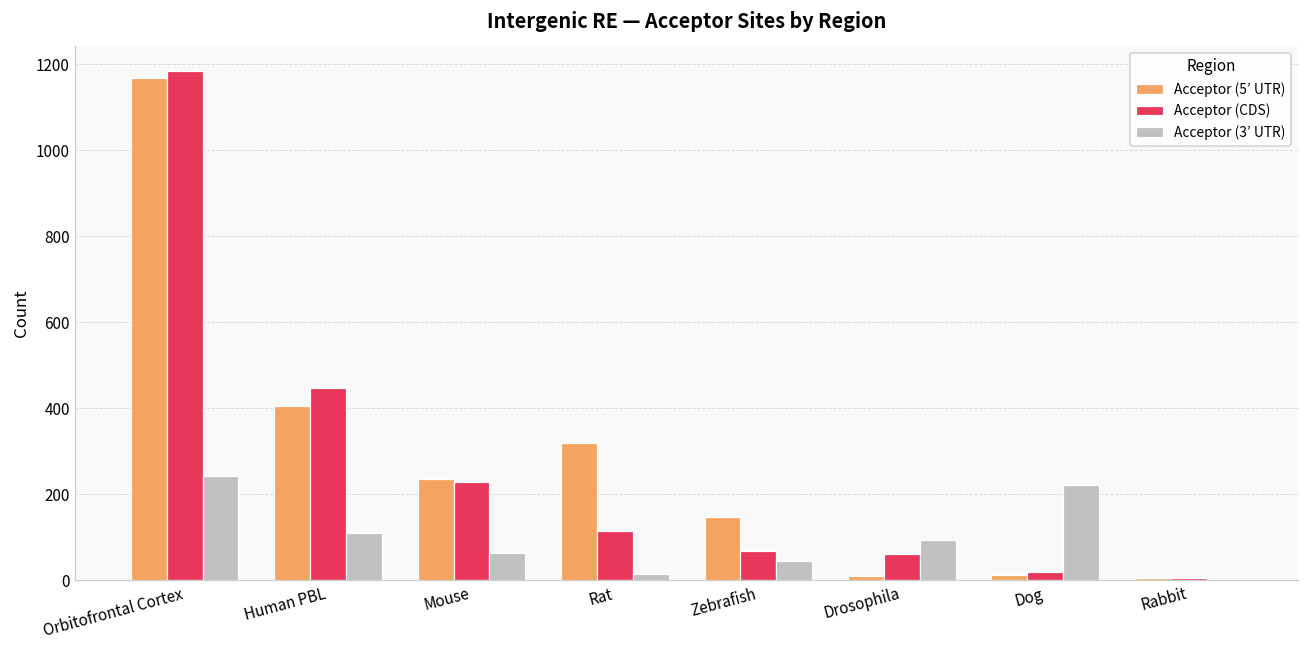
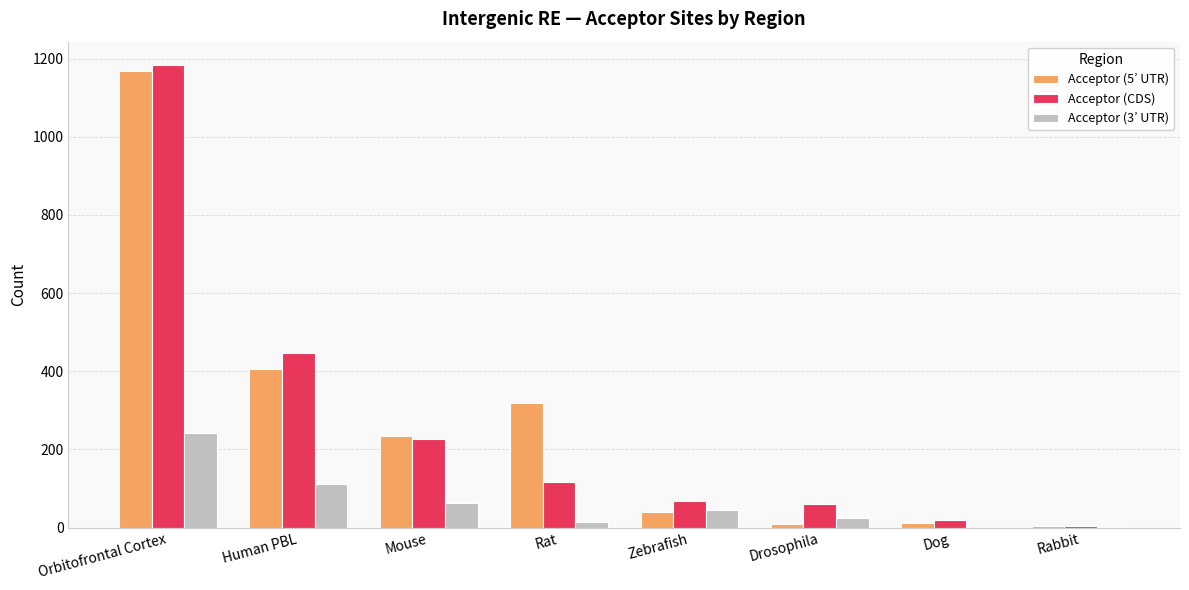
Acceptor (5’ UTR), Zebrafish: 150 -> 40
Acceptor (3’ UTR), Drosophila: 90 -> 20
Acceptor (3’ UTR), Dog: 220 -> 0
